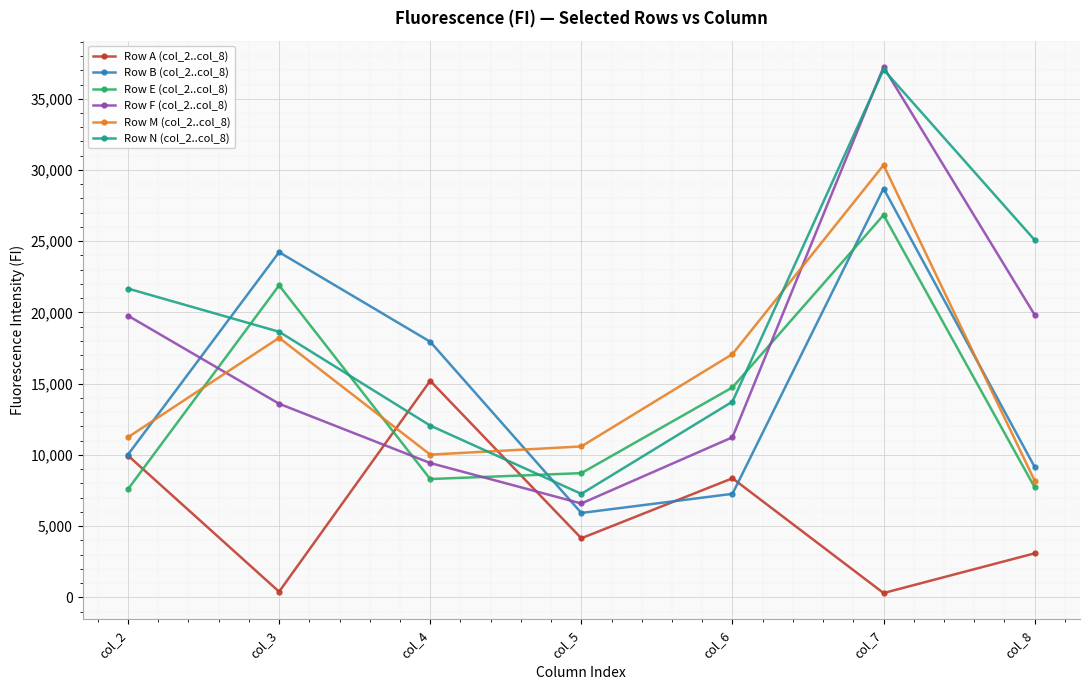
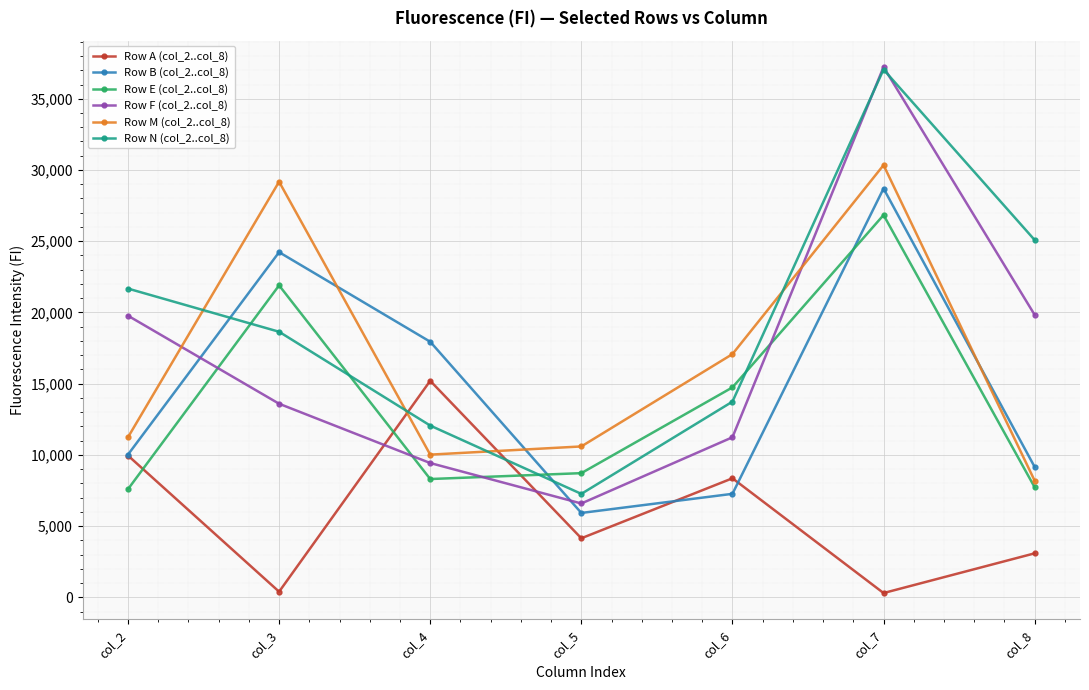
Row M (col_2..col_8), col_3: 18,200 -> 29,200
